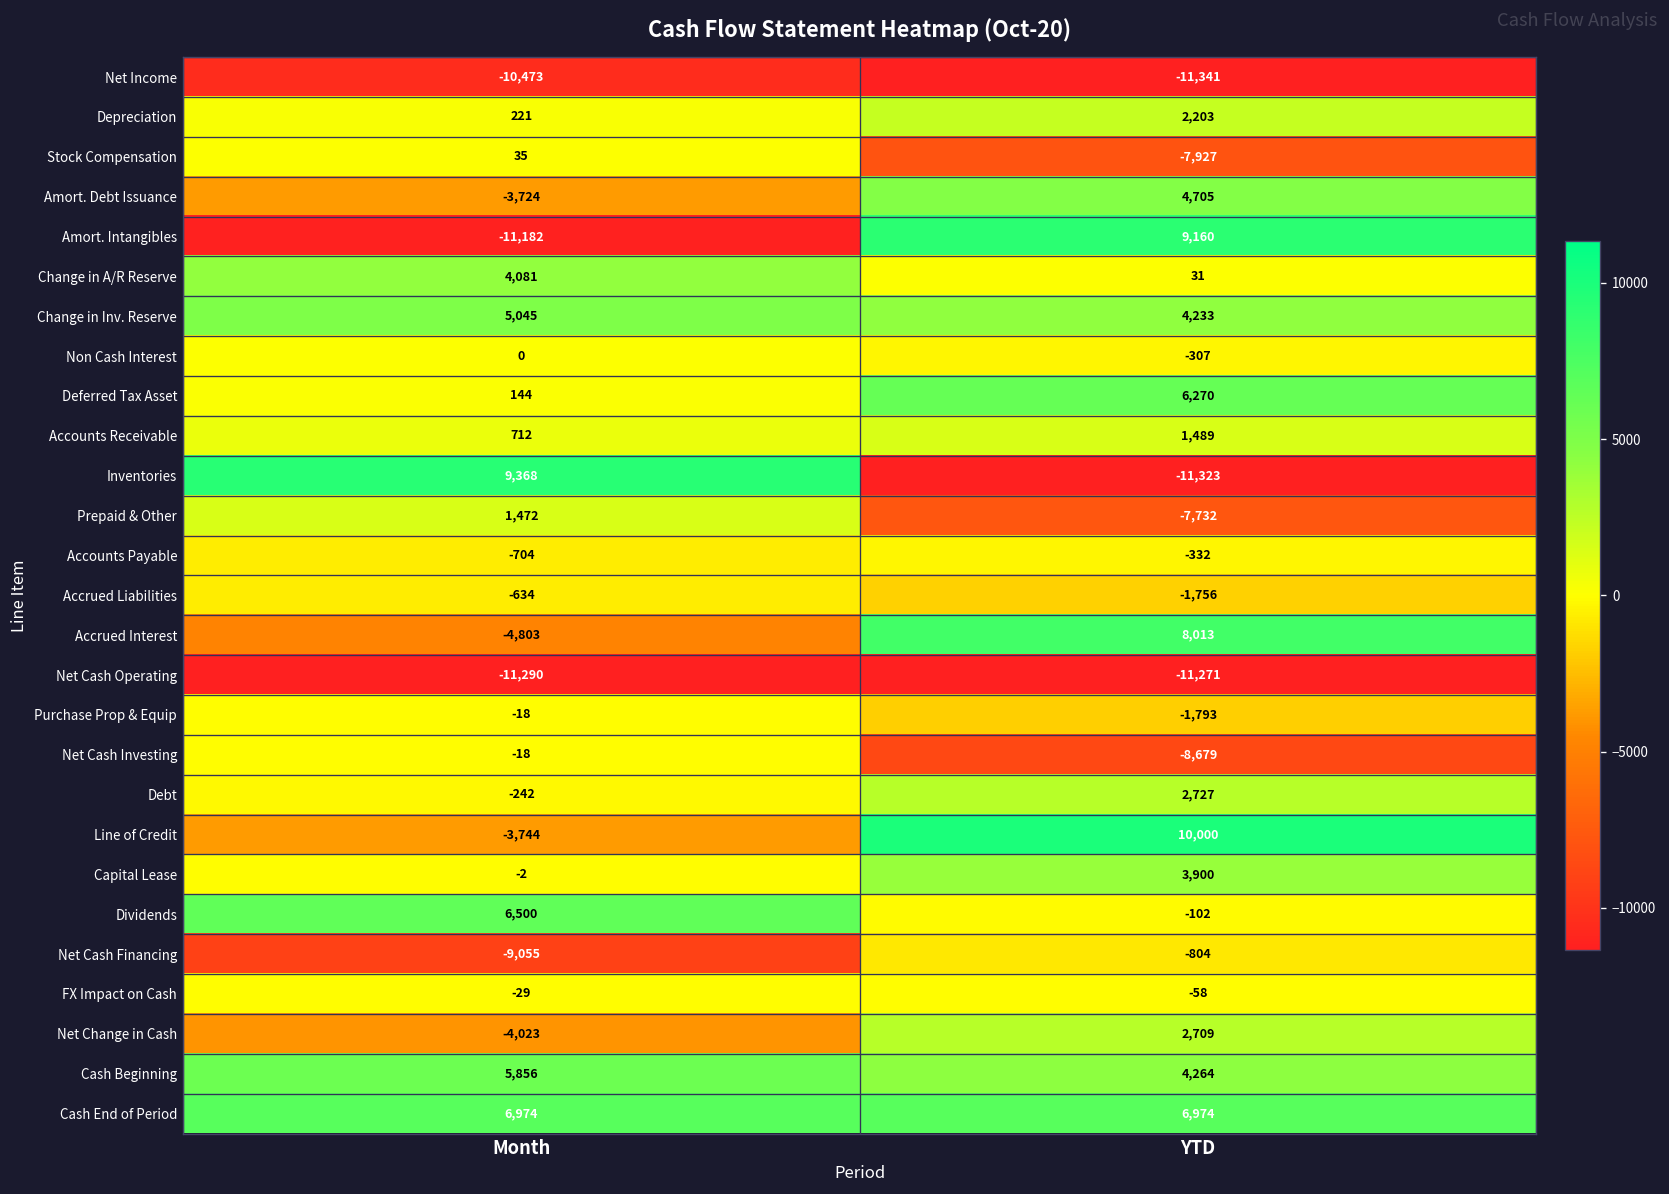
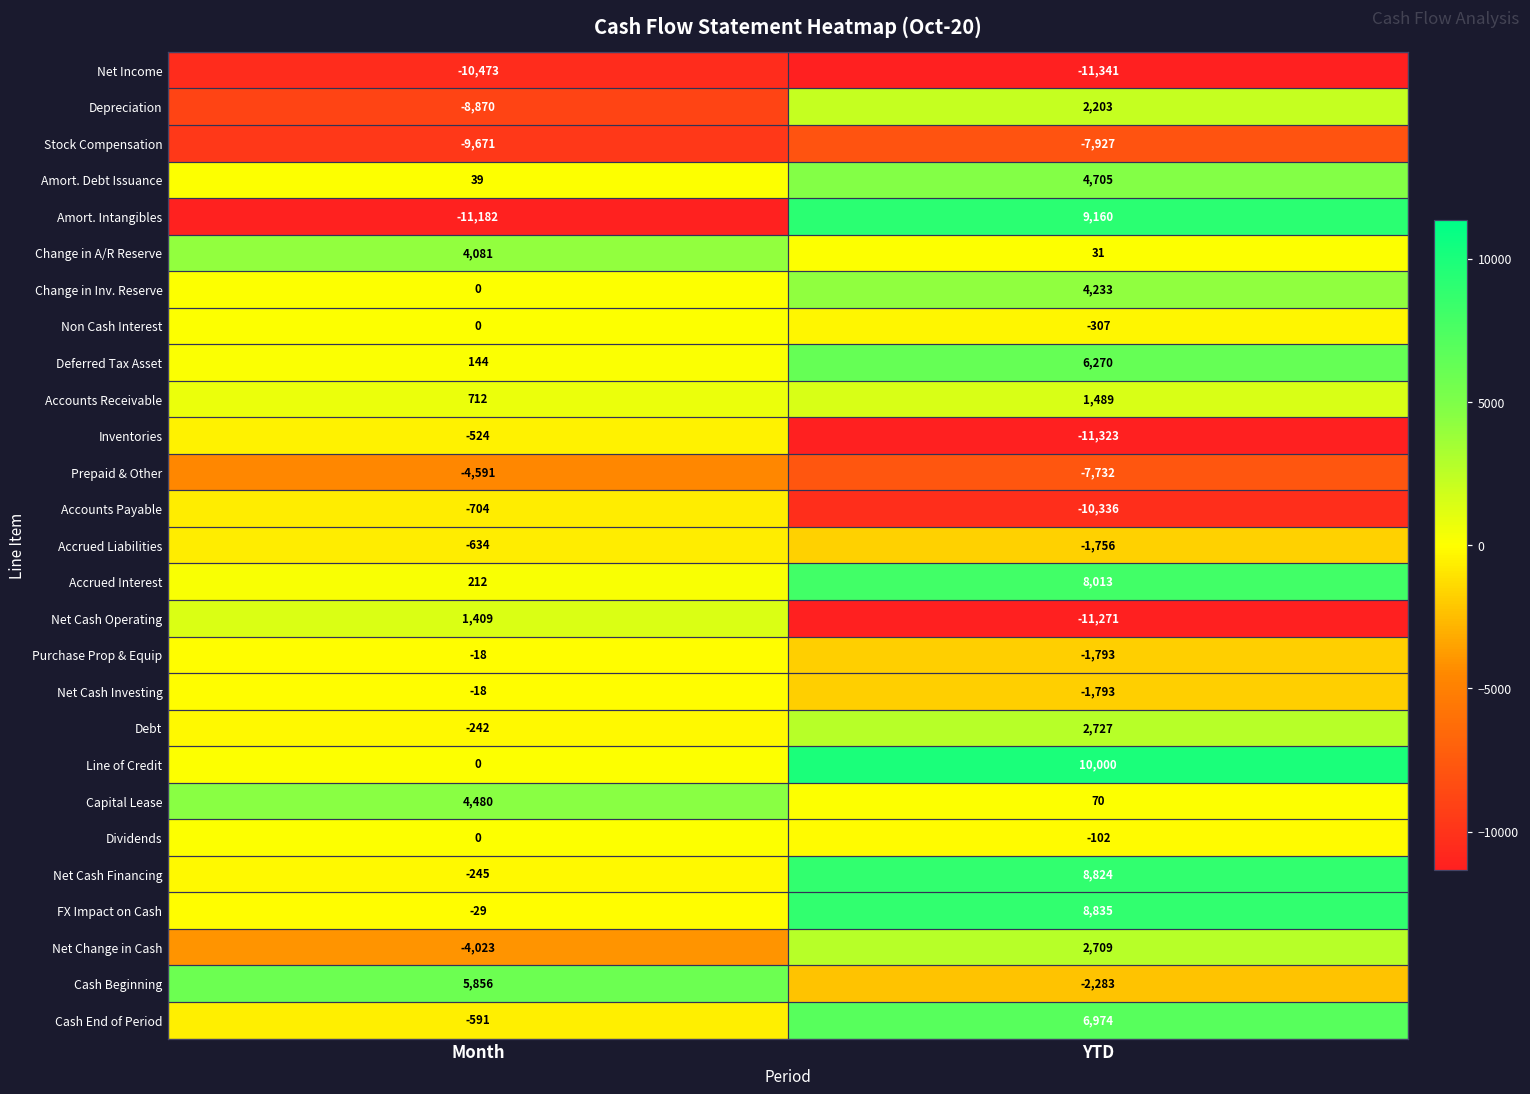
Depreciation, Month: 221 -> -8,870
Stock Compensation, Month: 35 -> -9,671
Amort. Debt Issuance, Month: -3,724 -> 39
Change in Inv. Reserve, Month: 5,045 -> 0
Inventories, Month: 9,368 -> -524
Prepaid & Other, Month: 1,472 -> -4,591
Accounts Payable, YTD: -332 -> -10,336
Accrued Interest, Month: -4,803 -> 212
Net Cash Operating, Month: -11,290 -> 1,409
Net Cash Investing, YTD: -8,679 -> -1,793
Line of Credit, Month: -3,744 -> 0
Capital Lease, Month: -2 -> 4,480
Capital Lease, YTD: 3,900 -> 70
Dividends, Month: 6,500 -> 0
Net Cash Financing, Month: -9,055 -> -245
Net Cash Financing, YTD: -804 -> 8,824
FX Impact on Cash, YTD: -58 -> 8,835
Cash Beginning, YTD: 4,264 -> -2,283
Cash End of Period, Month: 6,974 -> -591
